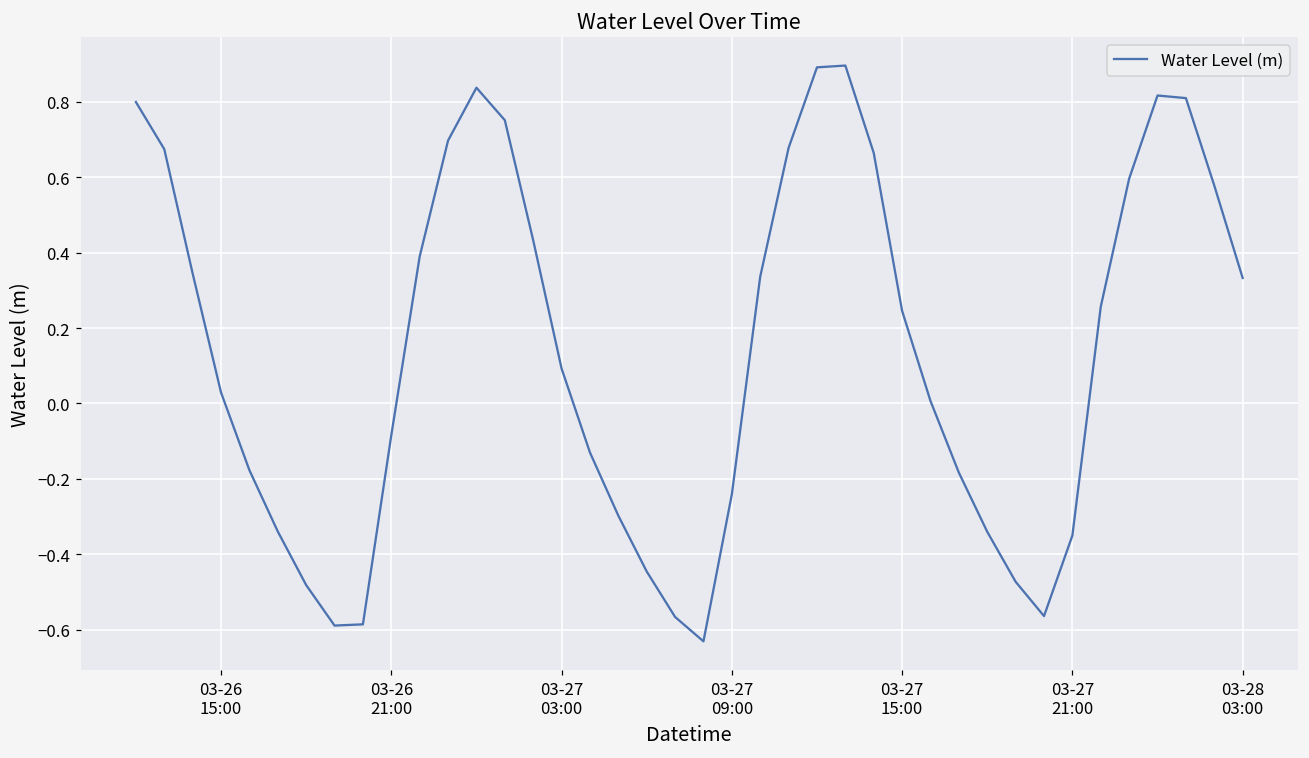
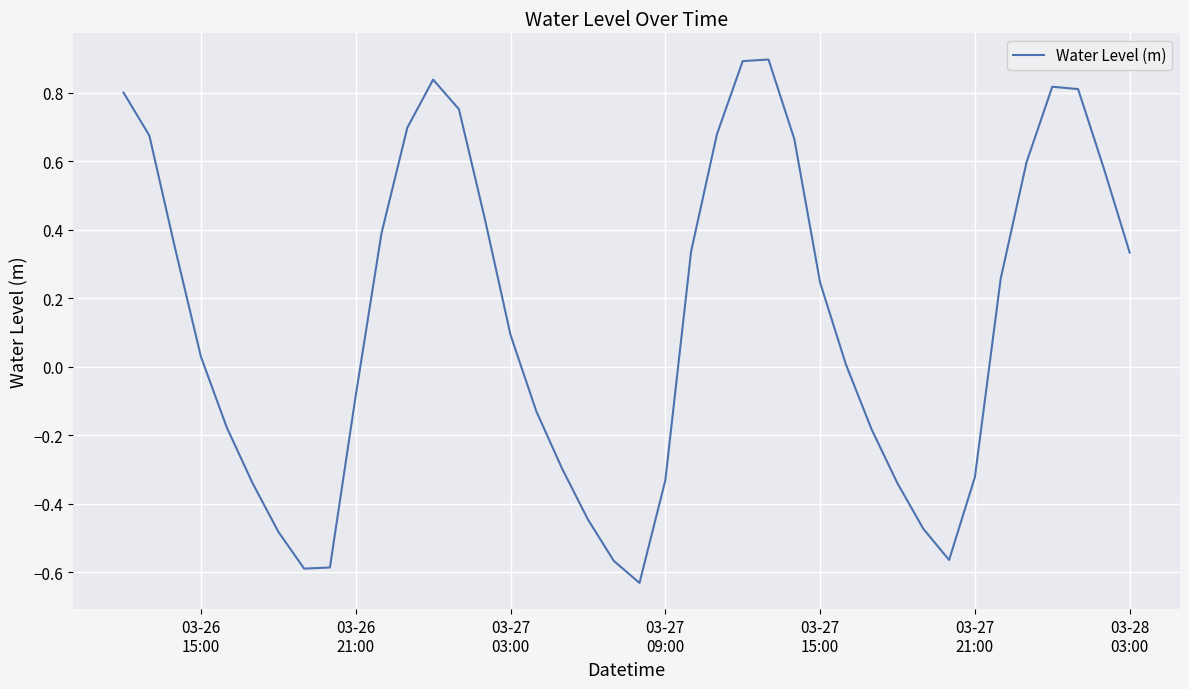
03-27 09:00: -0.24 -> -0.33
03-27 21:00: -0.35 -> -0.32
